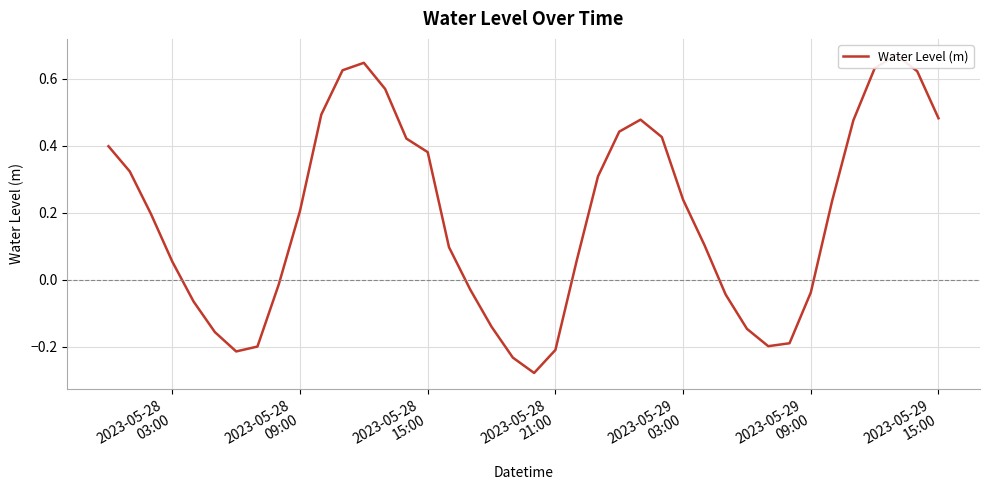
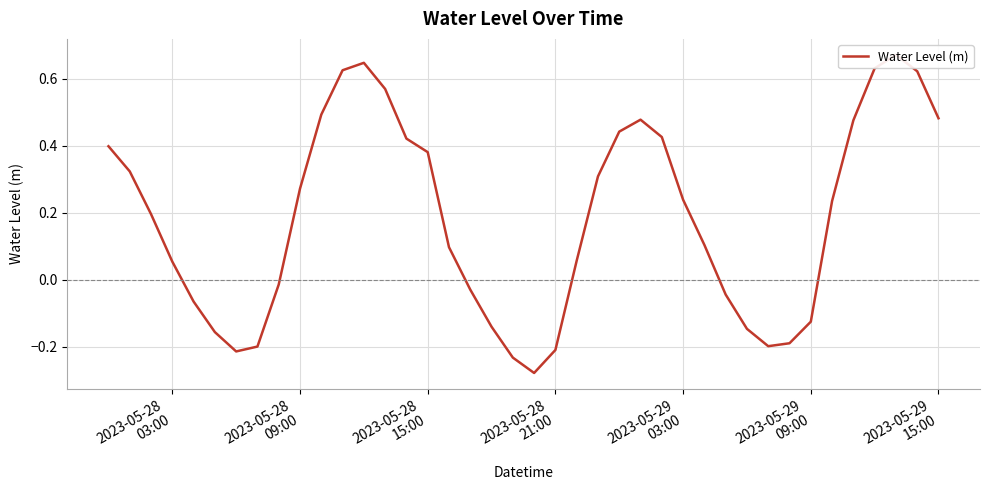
2023-05-28 09:00: 0.21 -> 0.27
2023-05-29 09:00: -0.04 -> -0.13
